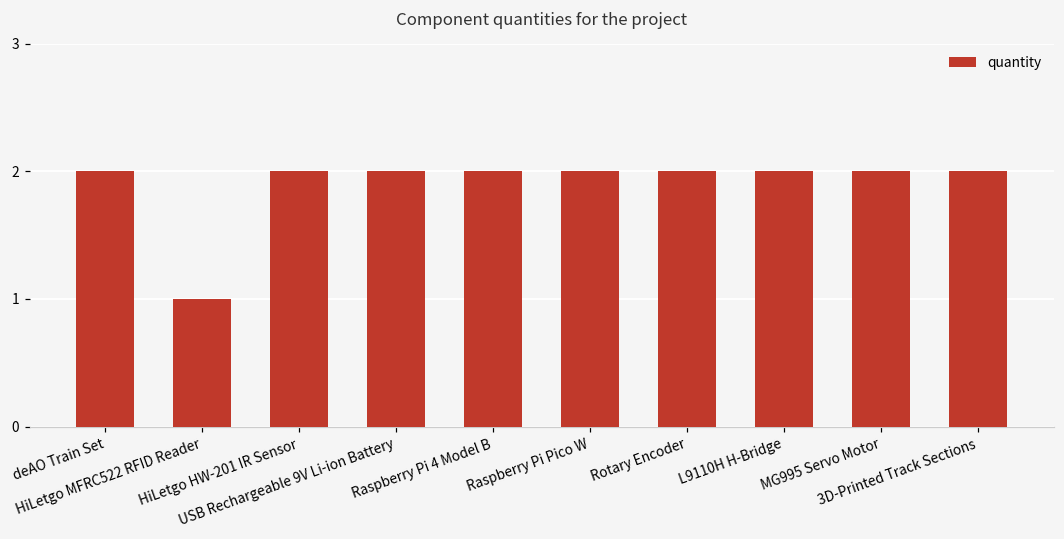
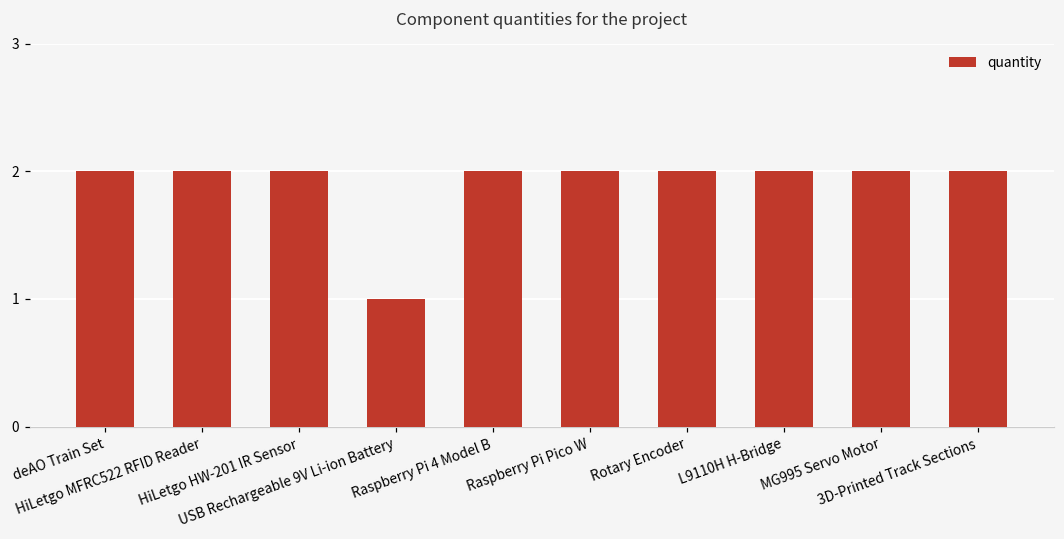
HiLetgo MFRC522 RFID Reader: 1 -> 2
USB Rechargeable 9V Li-ion Battery: 2 -> 1
